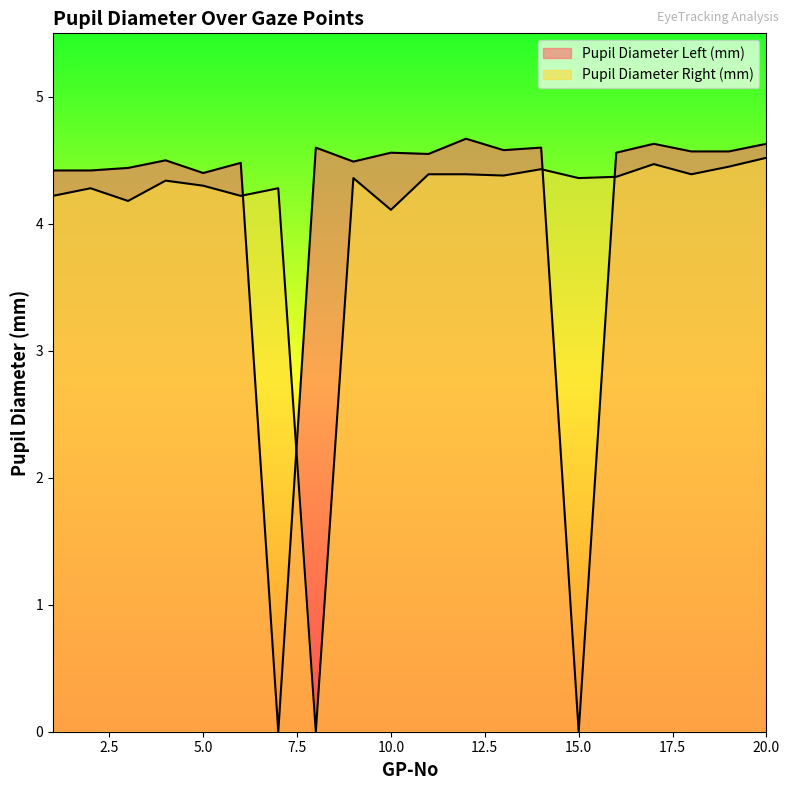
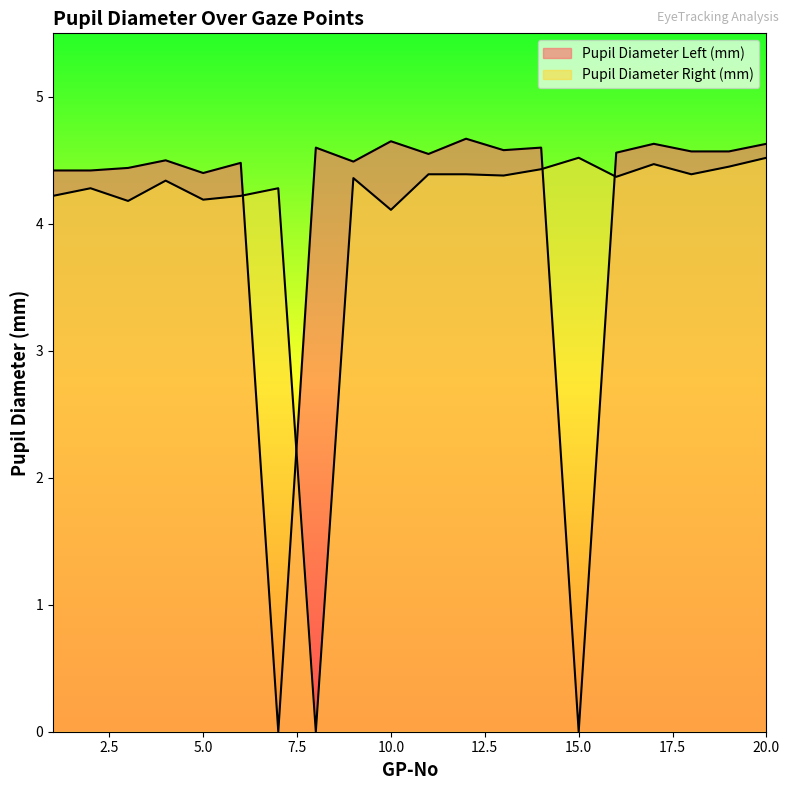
Pupil Diameter Right (mm), 5.0: 4.30 -> 4.19
Pupil Diameter Left (mm), 10.0: 4.56 -> 4.65
Pupil Diameter Right (mm), 15.0: 4.36 -> 4.52
